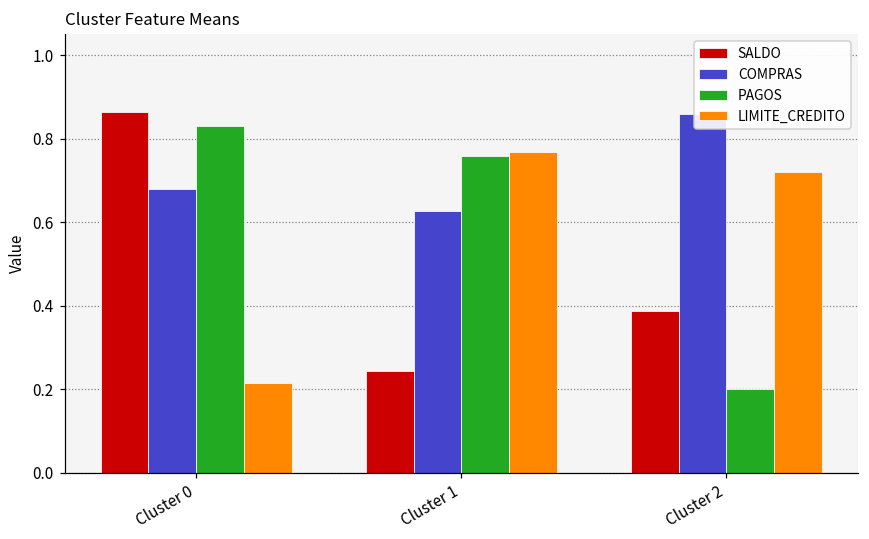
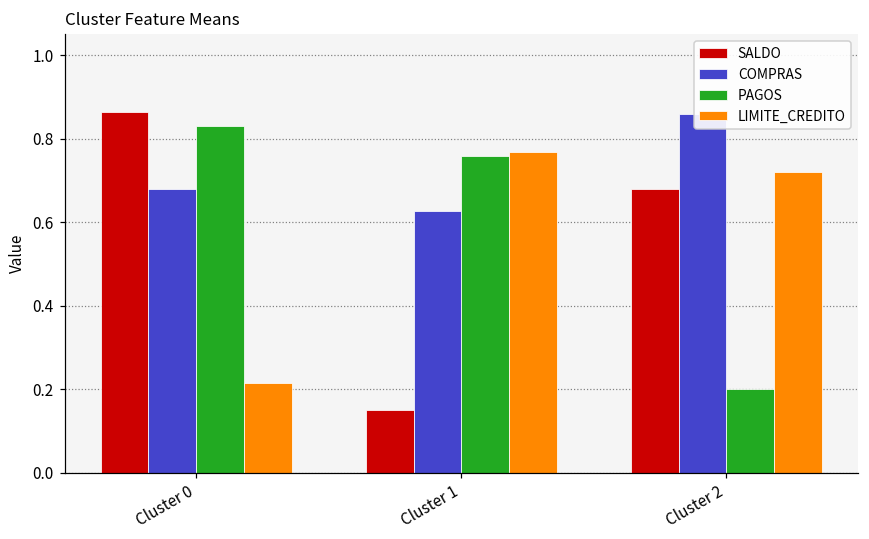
SALDO, Cluster 1: 0.24 -> 0.15
SALDO, Cluster 2: 0.39 -> 0.68
